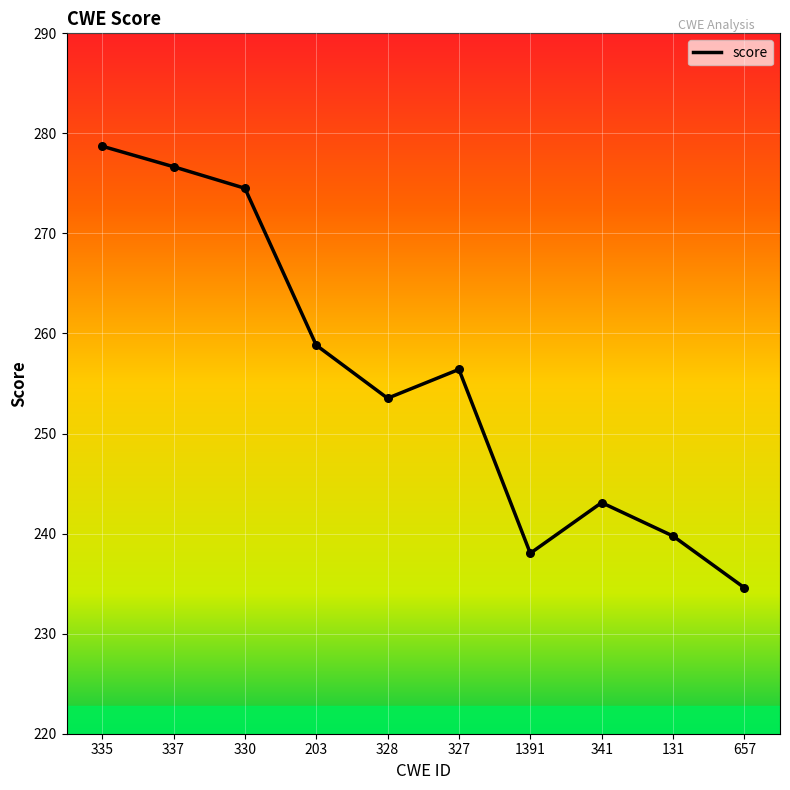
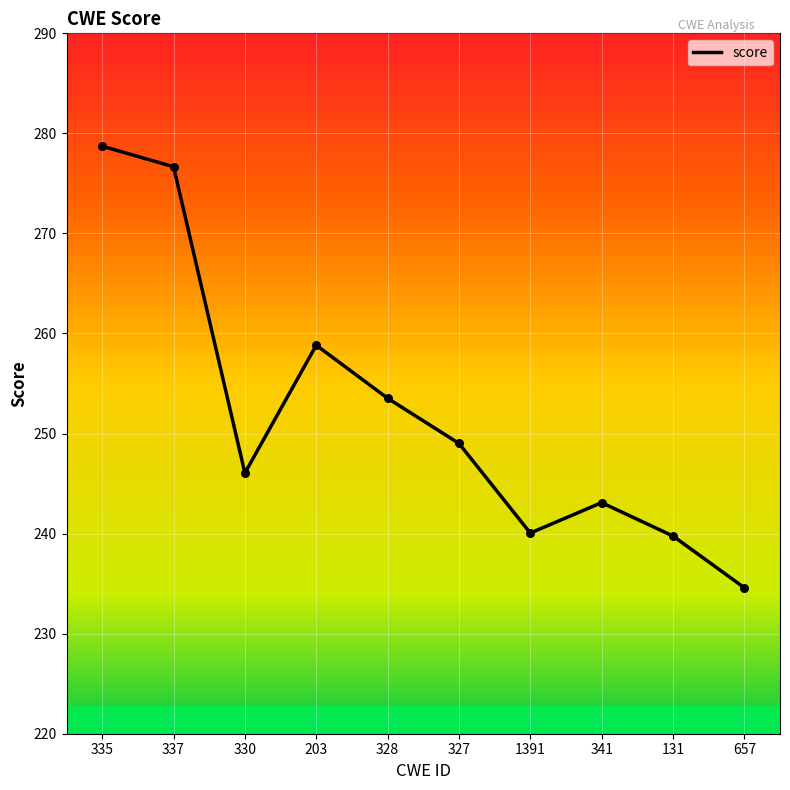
330: 274.5 -> 246.1
327: 256.4 -> 249.0
1391: 238.0 -> 240.1
